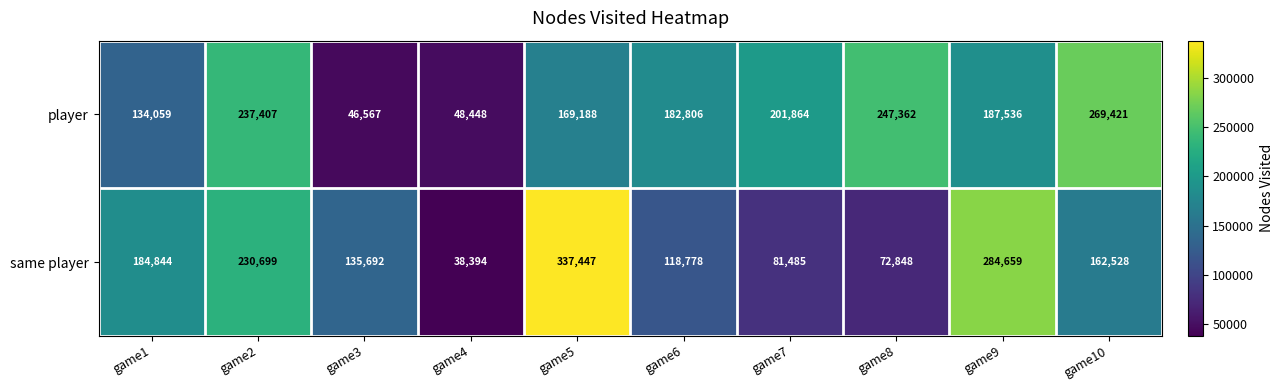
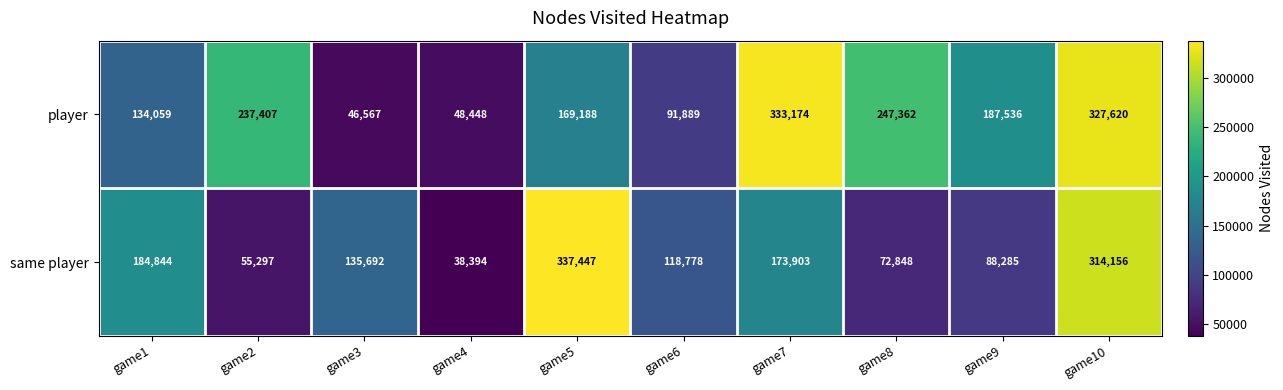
player, game6: 182,806 -> 91,889
player, game7: 201,864 -> 333,174
player, game10: 269,421 -> 327,620
same player, game2: 230,699 -> 55,297
same player, game7: 81,485 -> 173,903
same player, game9: 284,659 -> 88,285
same player, game10: 162,528 -> 314,156
